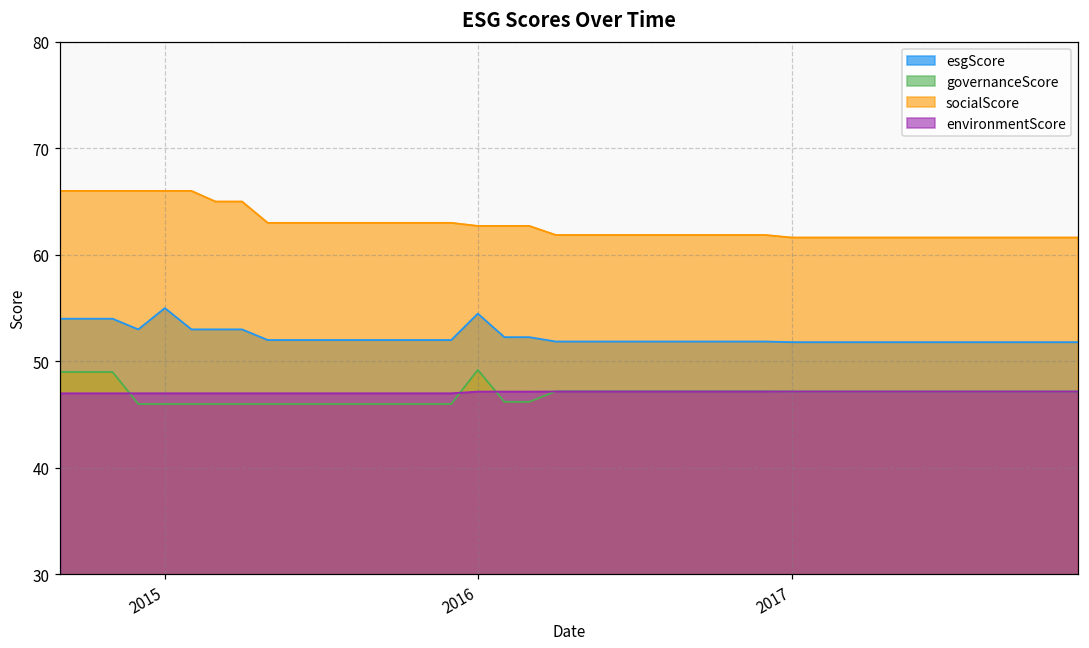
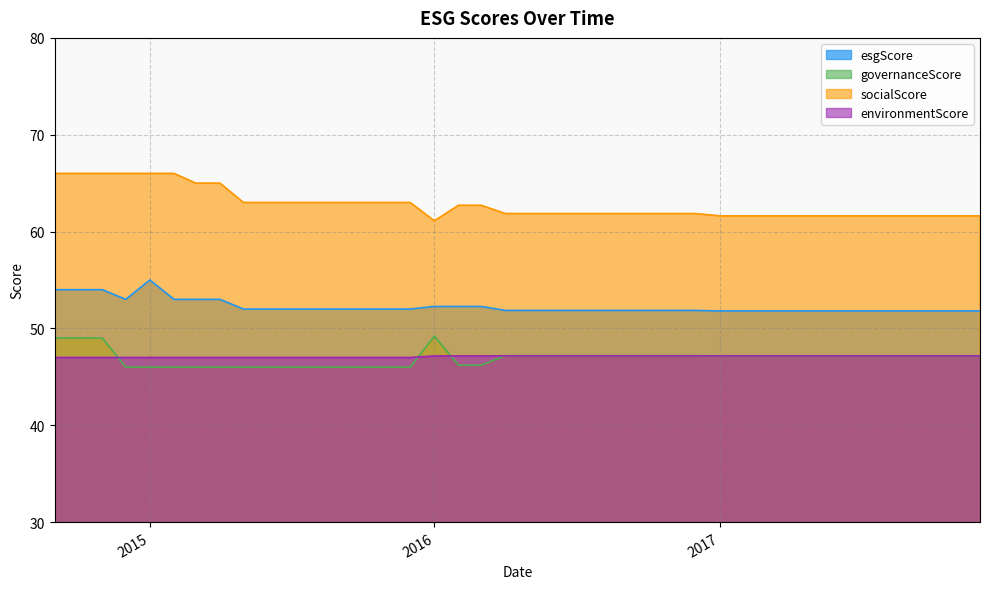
esgScore, 2016: 54 -> 52
socialScore, 2016: 63 -> 61
